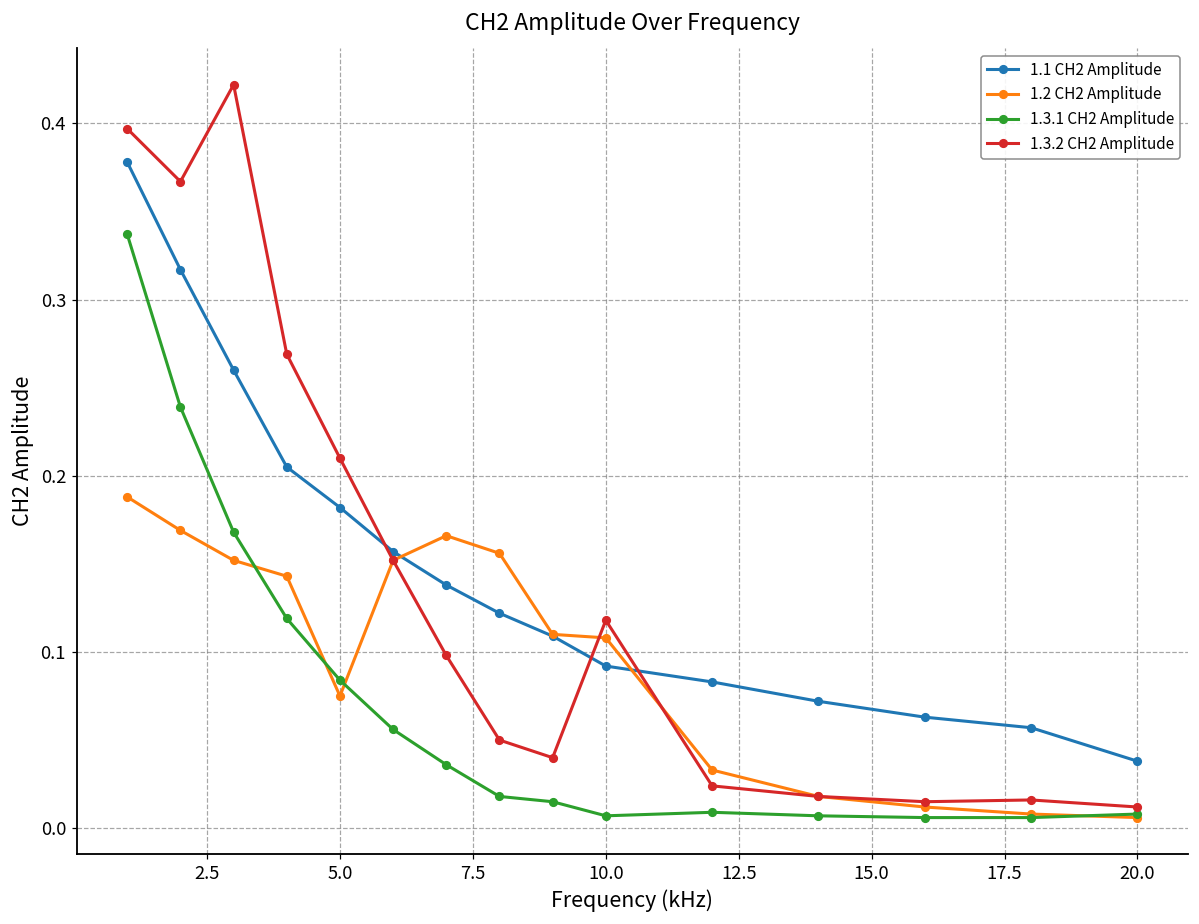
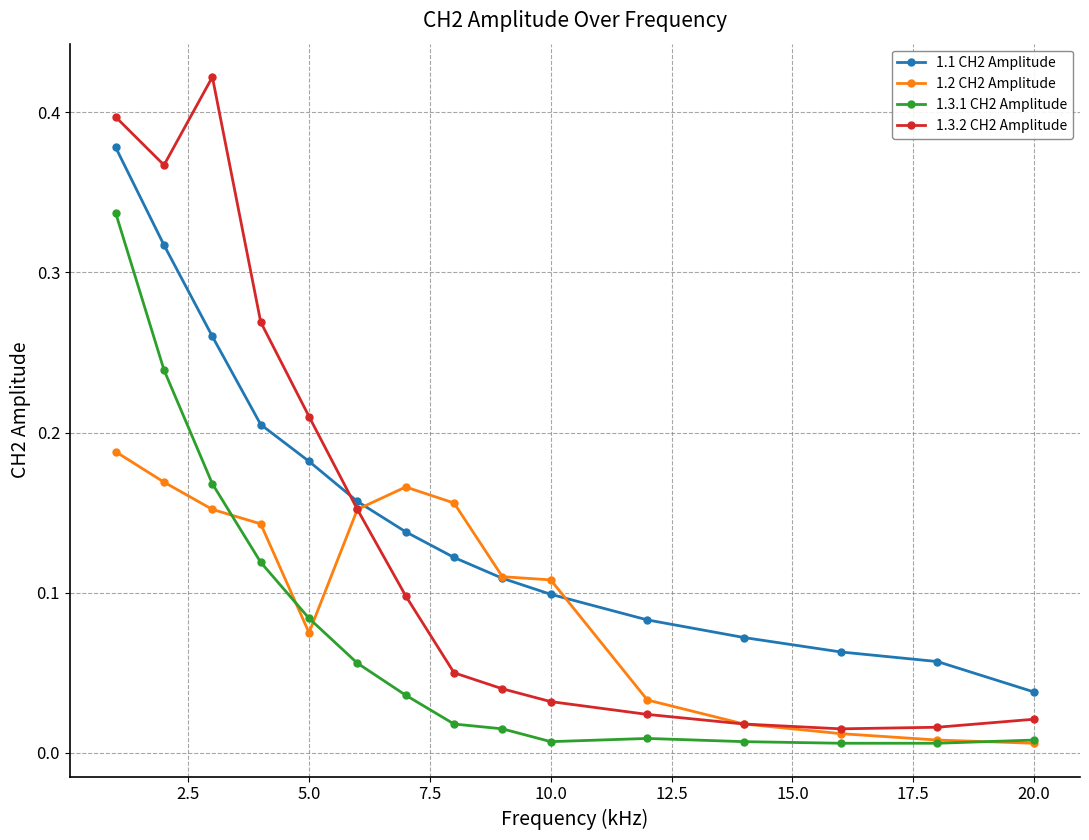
1.1 CH2 Amplitude, 10.0: 0.092 -> 0.099
1.3.2 CH2 Amplitude, 10.0: 0.118 -> 0.032
1.3.2 CH2 Amplitude, 20.0: 0.012 -> 0.021
